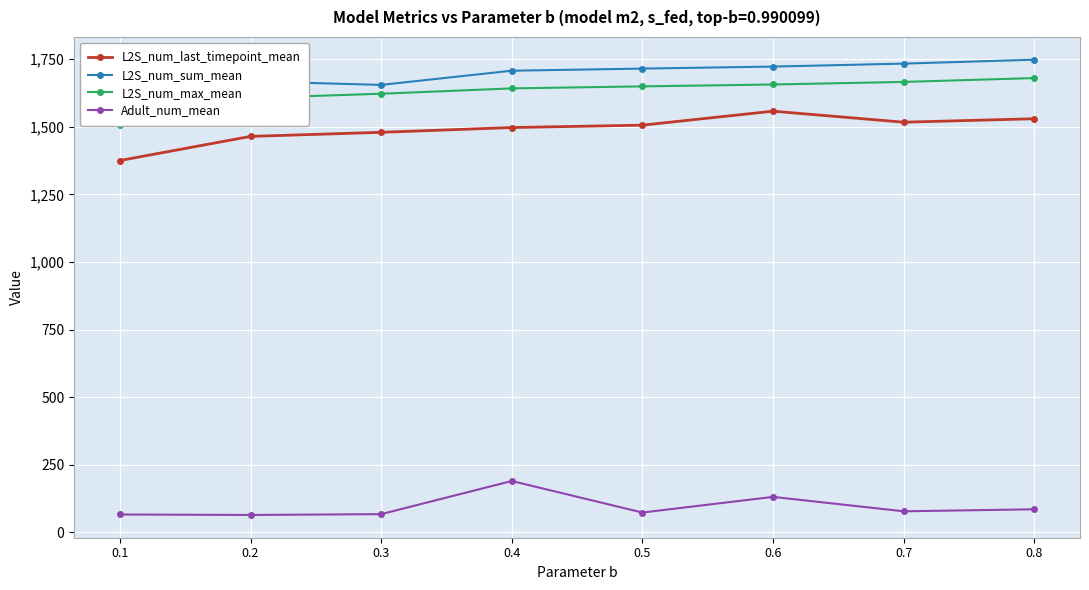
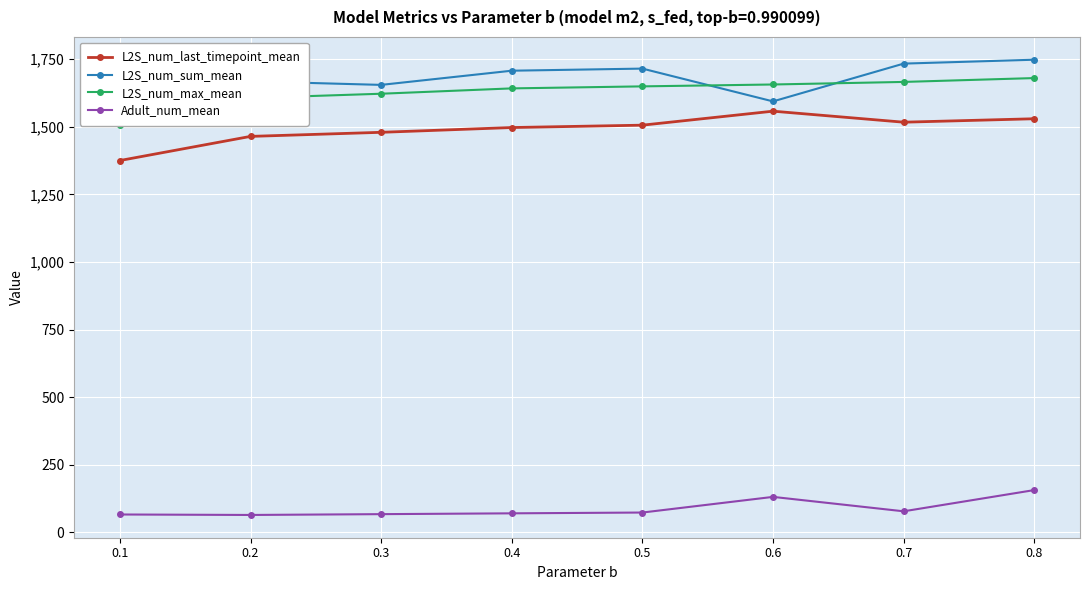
Adult_num_mean, 0.4: 190 -> 70
L2S_num_sum_mean, 0.6: 1,720 -> 1,590
Adult_num_mean, 0.8: 90 -> 160
